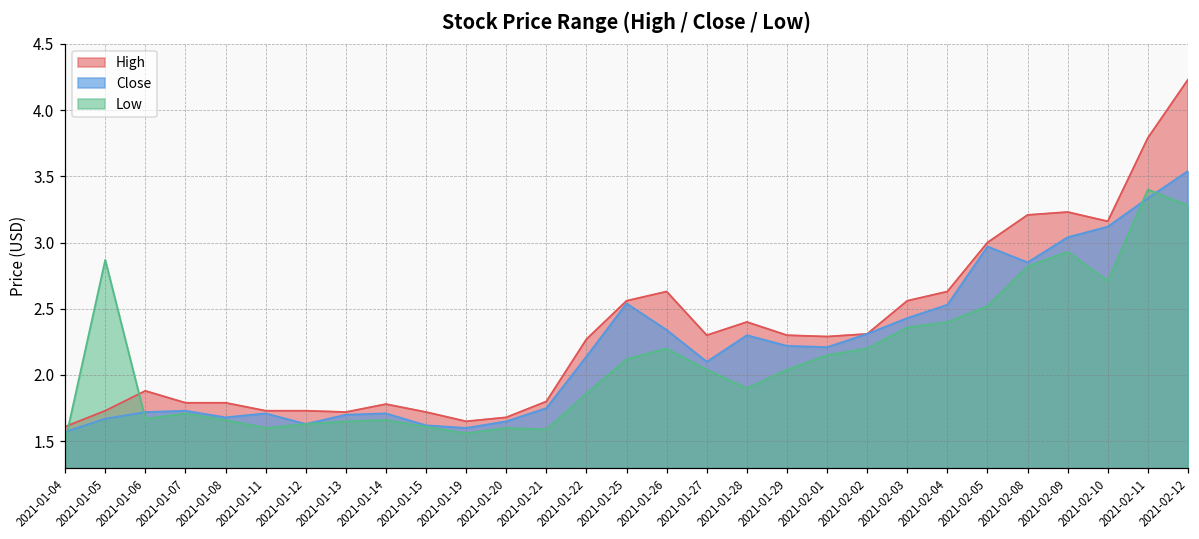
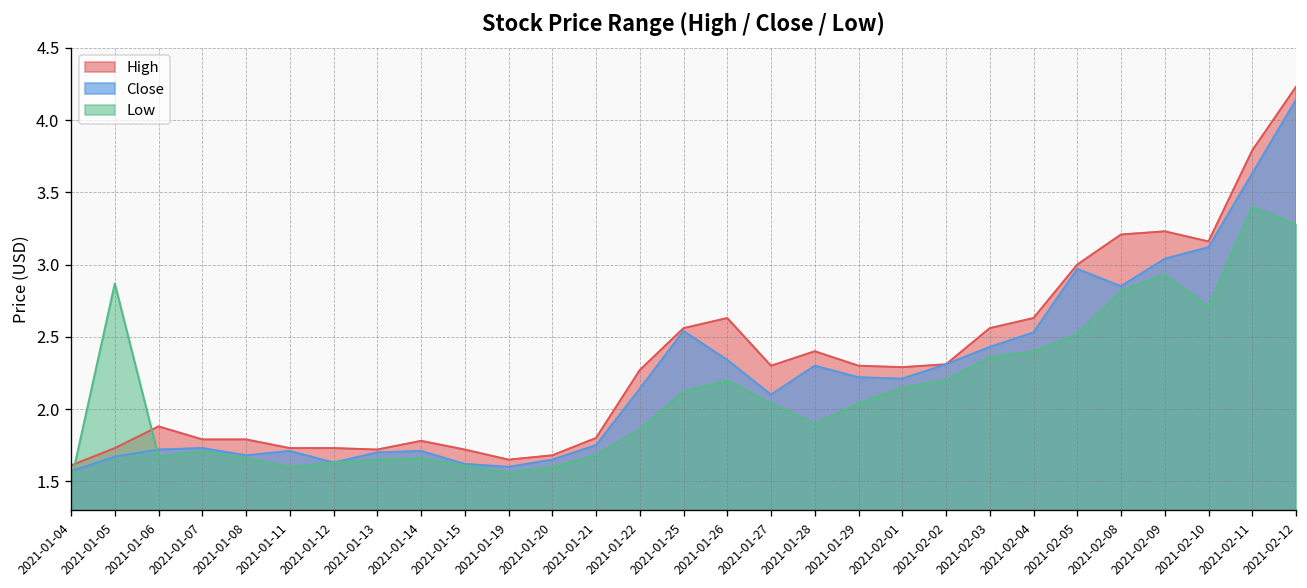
Low, 2021-01-21: 1.59 -> 1.68
Close, 2021-02-11: 3.34 -> 3.63
Close, 2021-02-12: 3.54 -> 4.14
